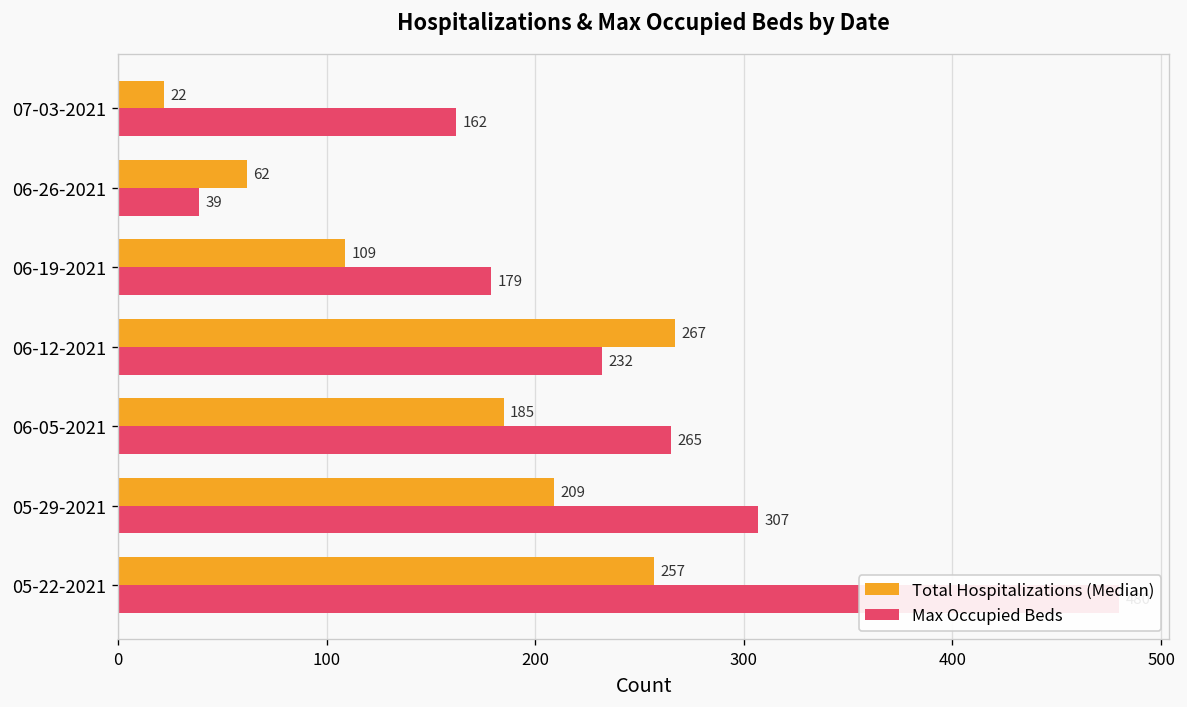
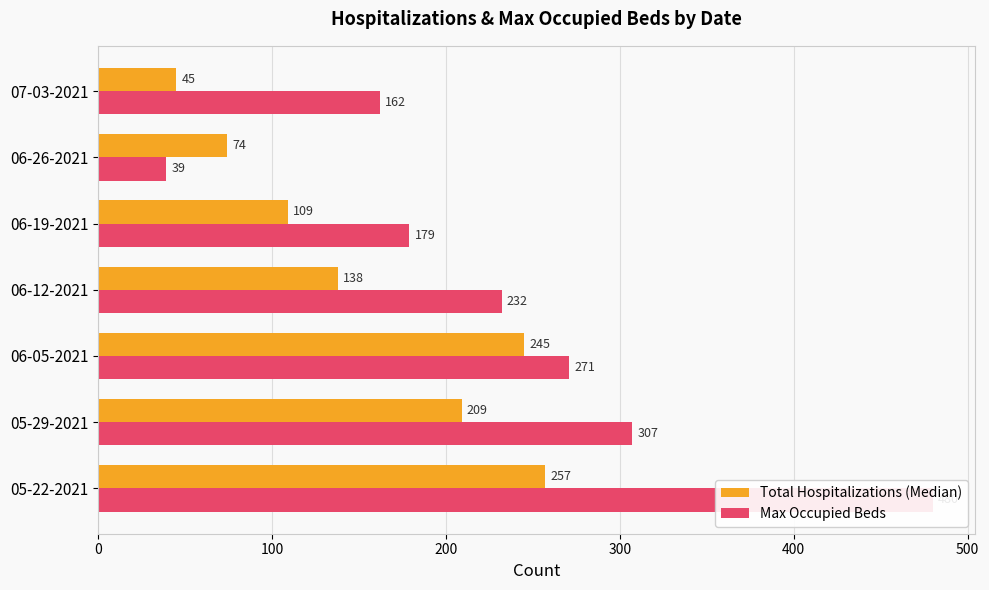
Total Hospitalizations (Median), 07-03-2021: 22 -> 45
Total Hospitalizations (Median), 06-26-2021: 62 -> 74
Total Hospitalizations (Median), 06-12-2021: 267 -> 138
Total Hospitalizations (Median), 06-05-2021: 185 -> 245
Max Occupied Beds, 06-05-2021: 265 -> 271
